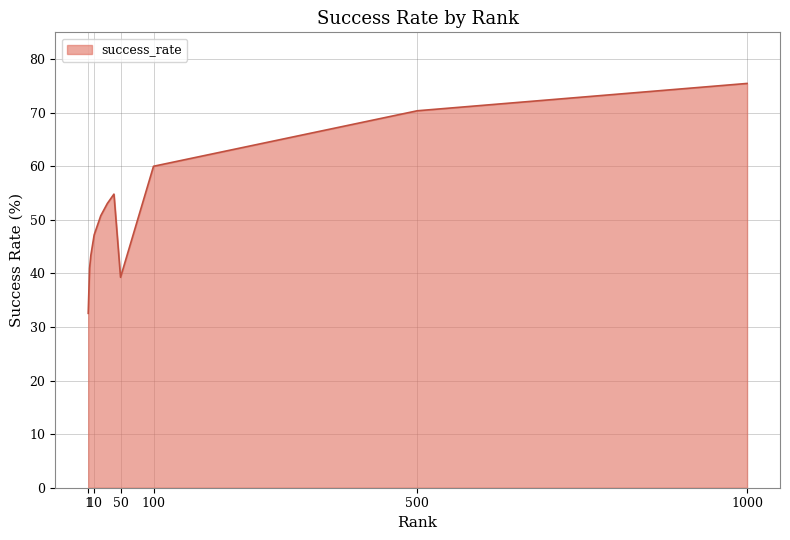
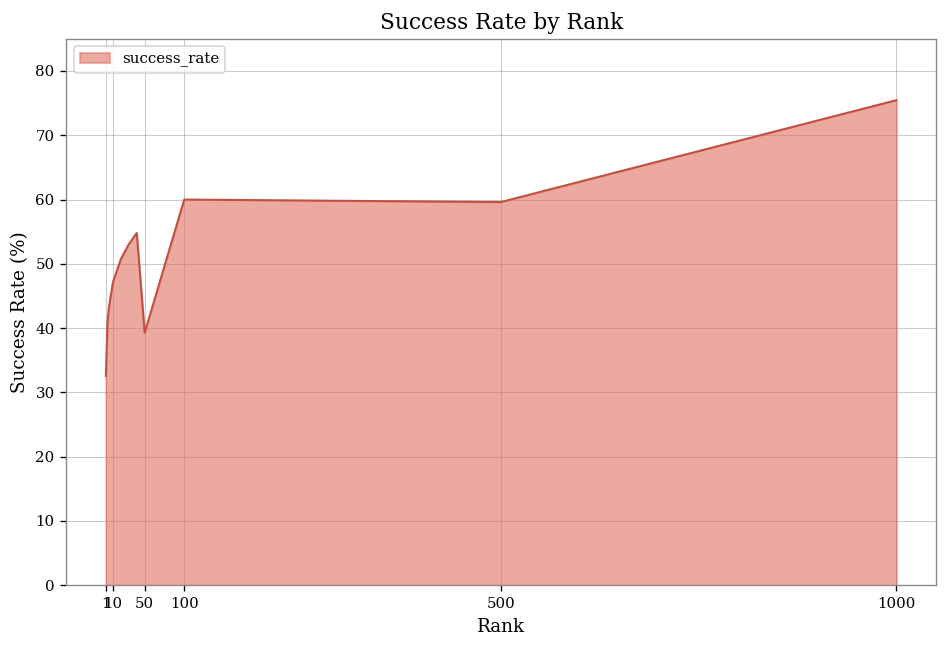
500: 70 -> 60
